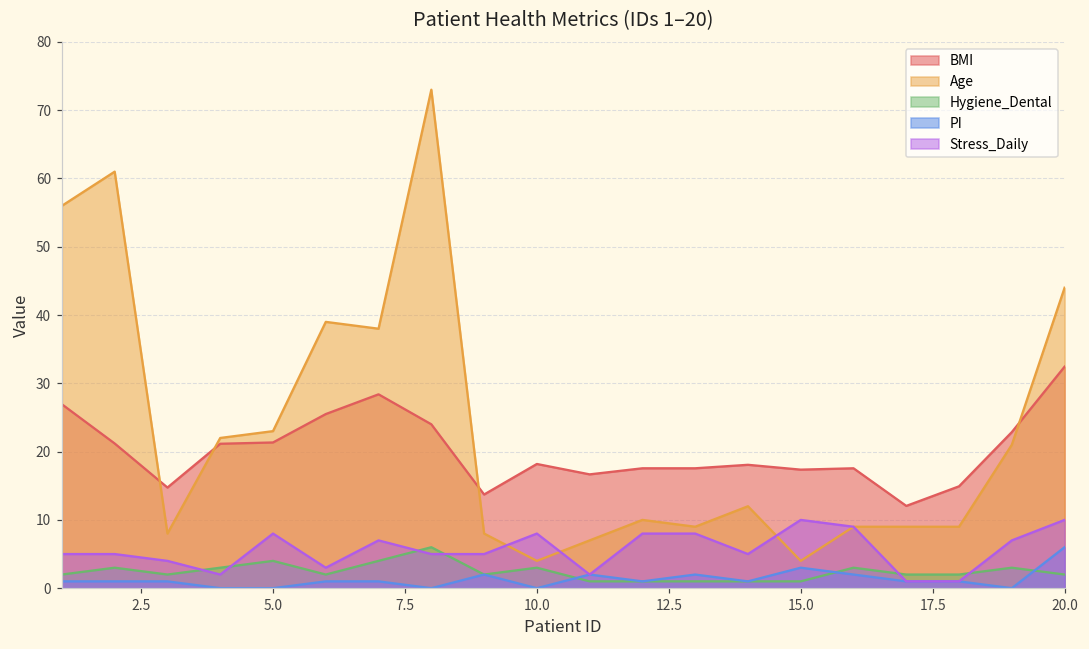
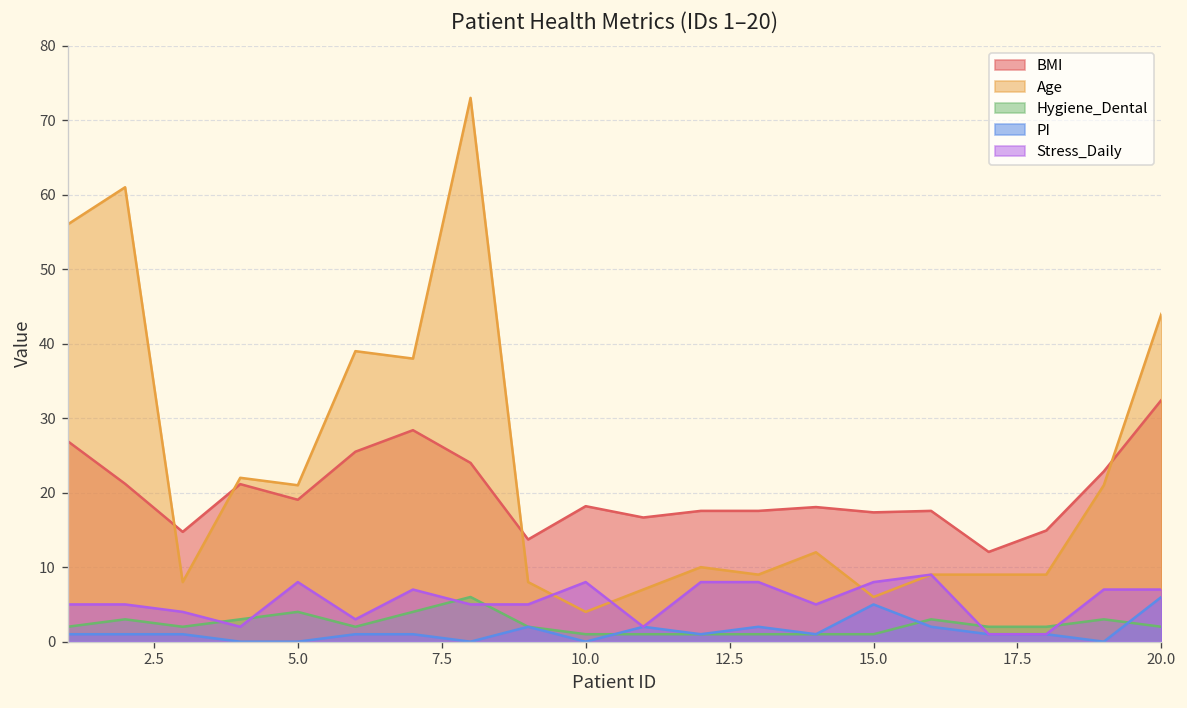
BMI, 5.0: 21 -> 19
Age, 5.0: 23 -> 21
Hygiene_Dental, 10.0: 3 -> 1
Age, 15.0: 4 -> 6
PI, 15.0: 3 -> 5
Stress_Daily, 15.0: 10 -> 8
Stress_Daily, 20.0: 10 -> 7
